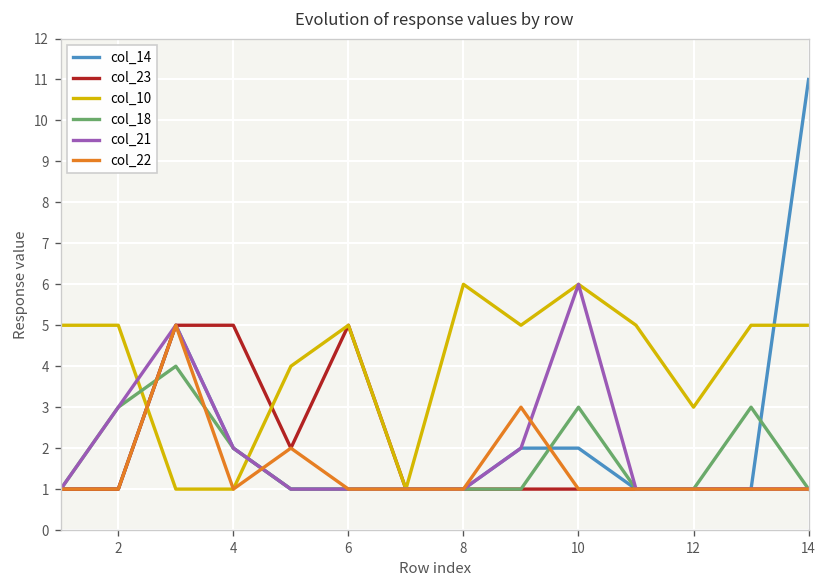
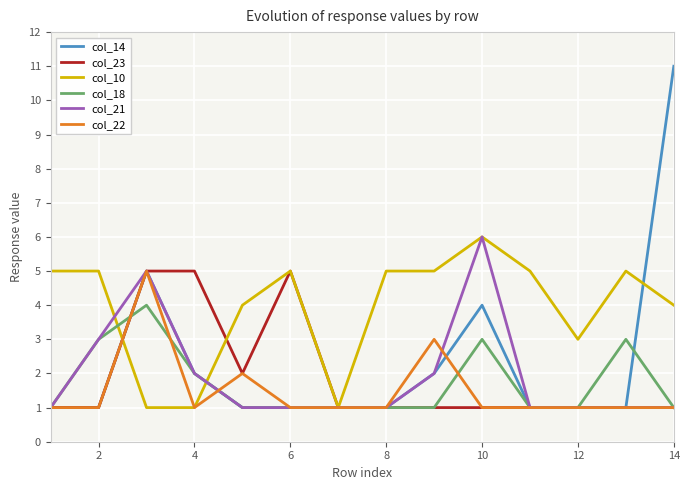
col_10, 8: 6 -> 5
col_14, 10: 2 -> 4
col_10, 14: 5 -> 4
